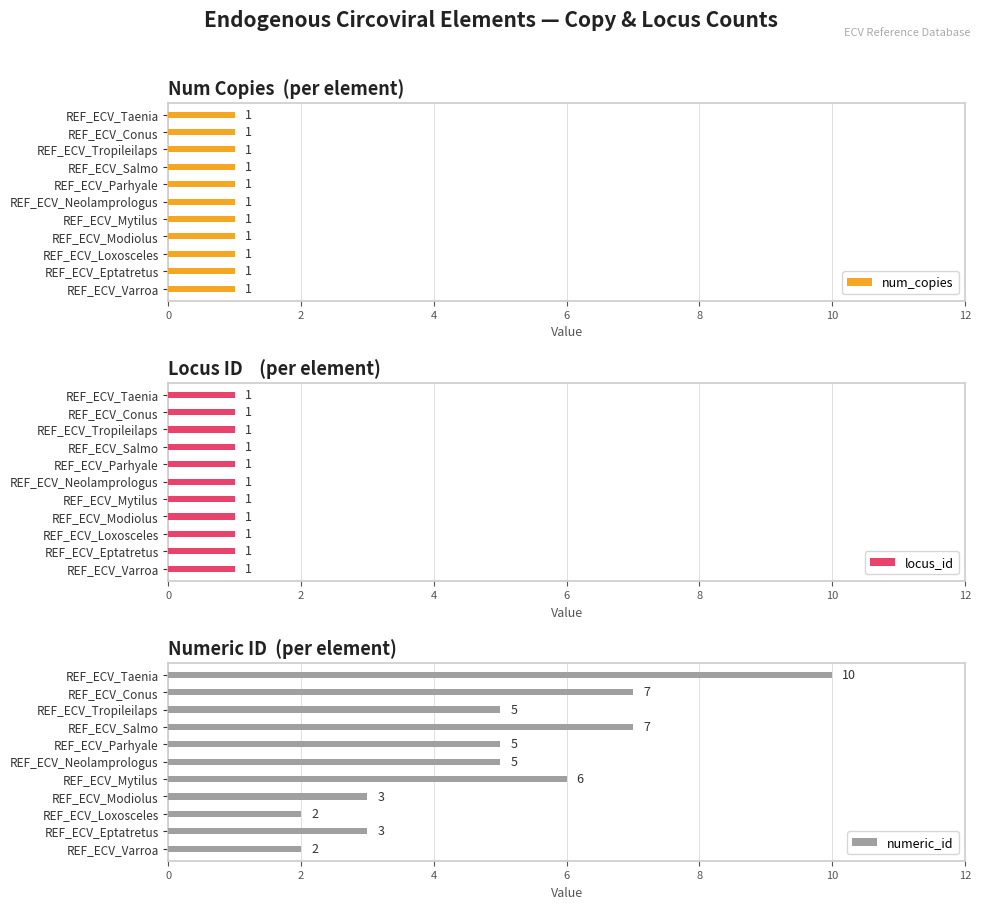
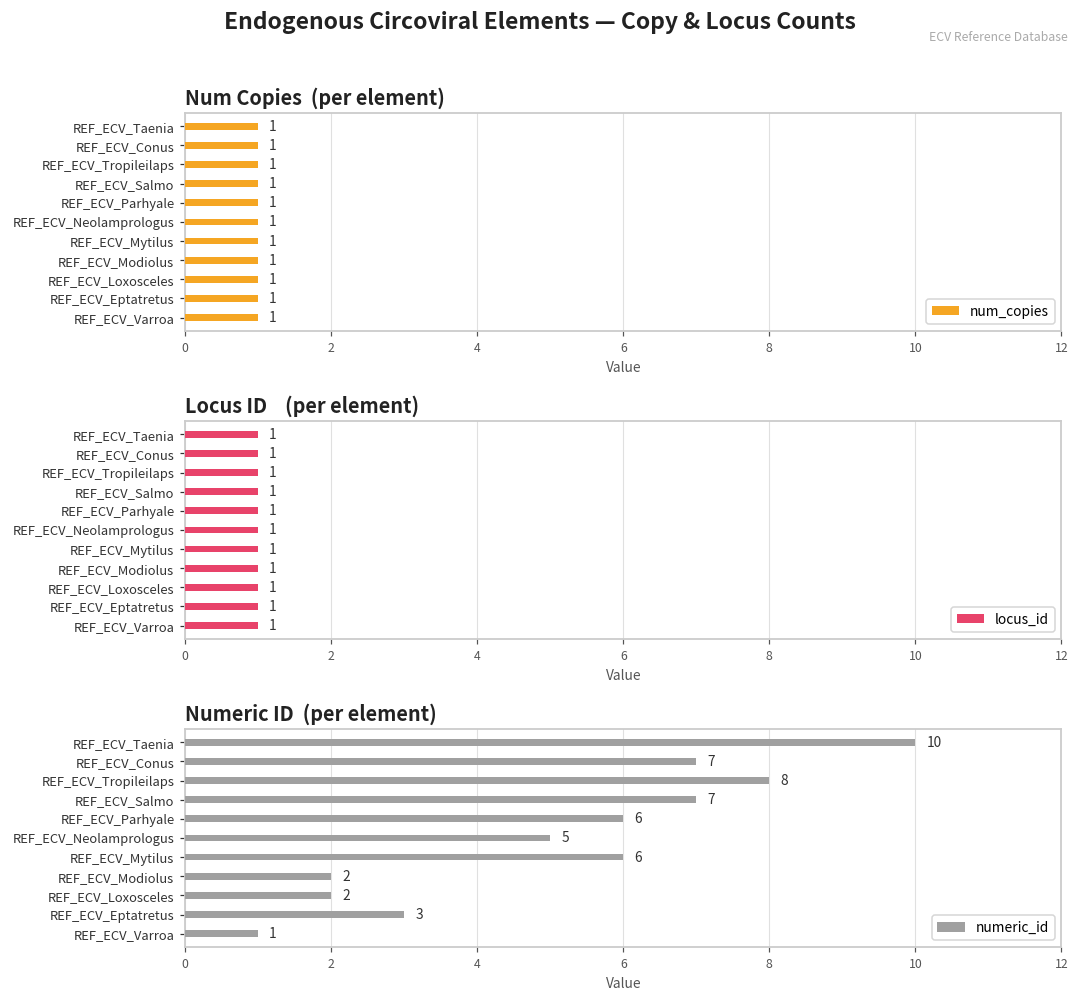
Numeric ID (per element), REF_ECV_Tropileilaps: 5 -> 8
Numeric ID (per element), REF_ECV_Parhyale: 5 -> 6
Numeric ID (per element), REF_ECV_Modiolus: 3 -> 2
Numeric ID (per element), REF_ECV_Varroa: 2 -> 1
